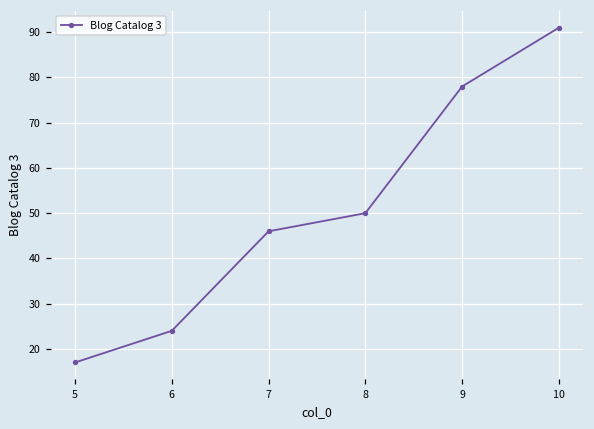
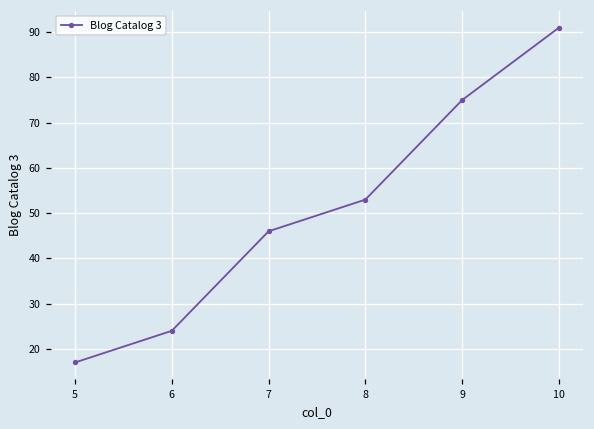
8: 50 -> 53
9: 78 -> 75
